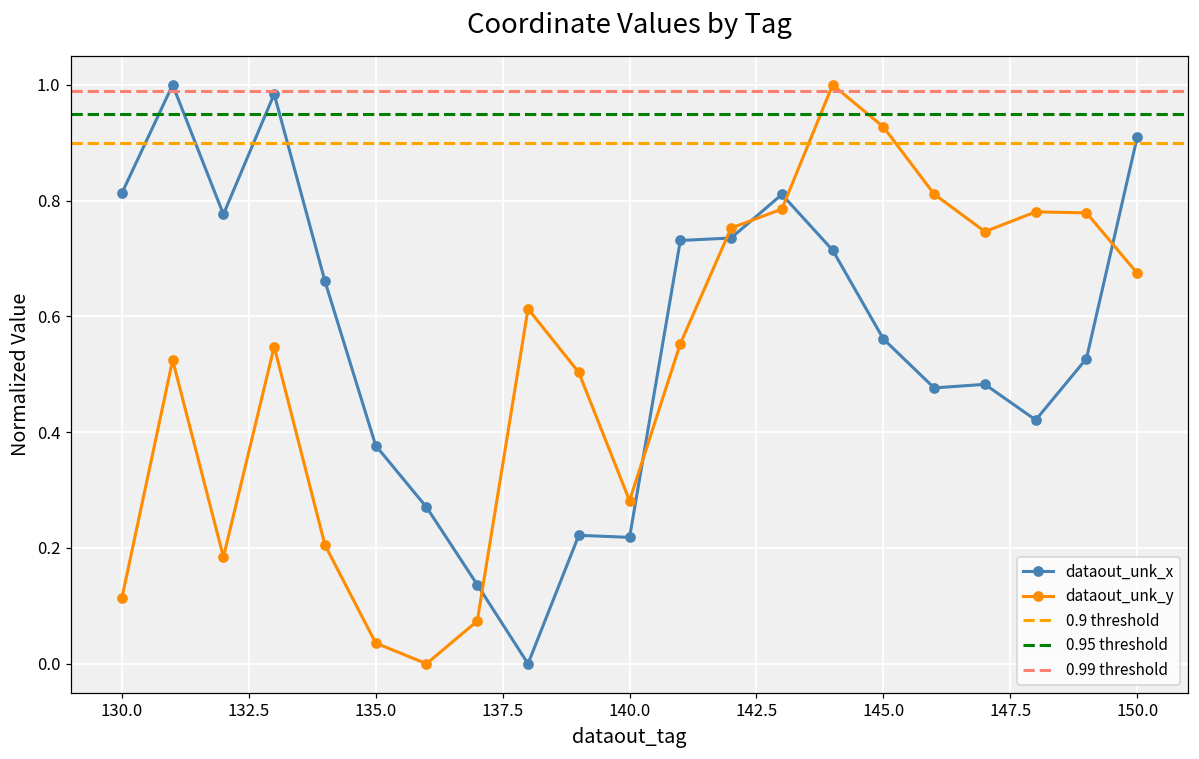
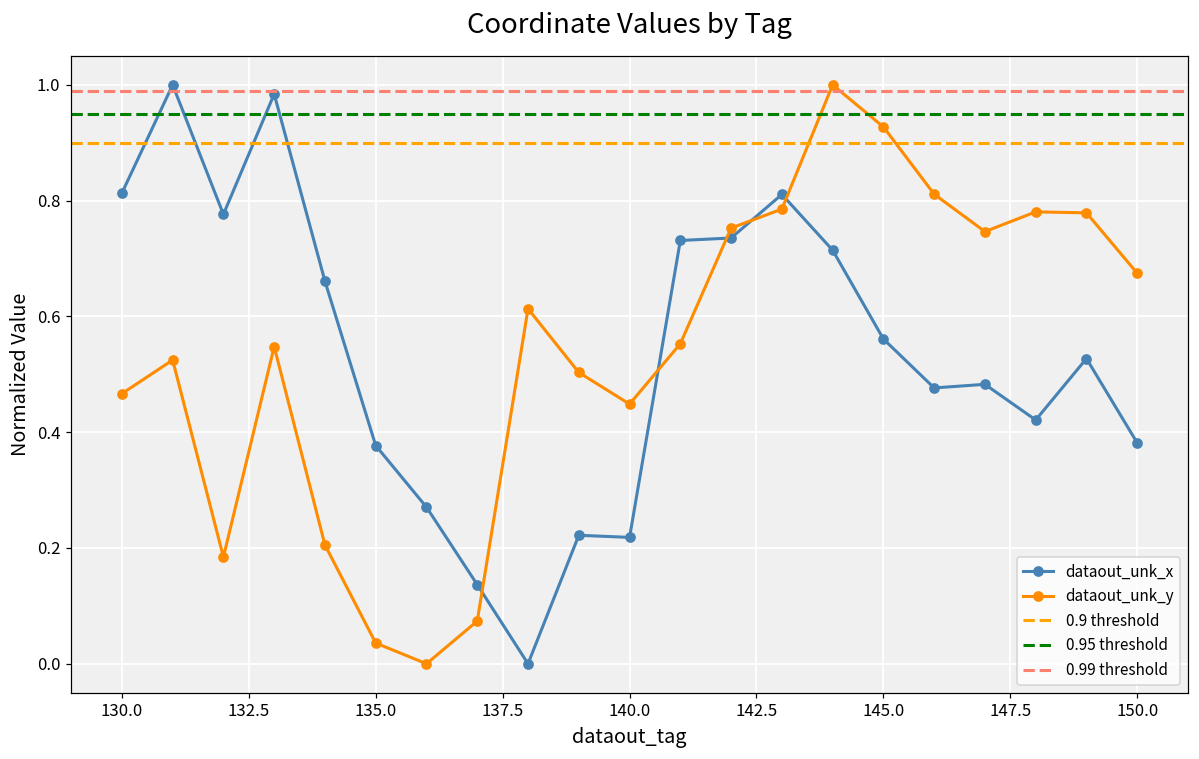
dataout_unk_y, 130.0: 0.11 -> 0.47
dataout_unk_y, 140.0: 0.28 -> 0.45
dataout_unk_x, 150.0: 0.91 -> 0.38
